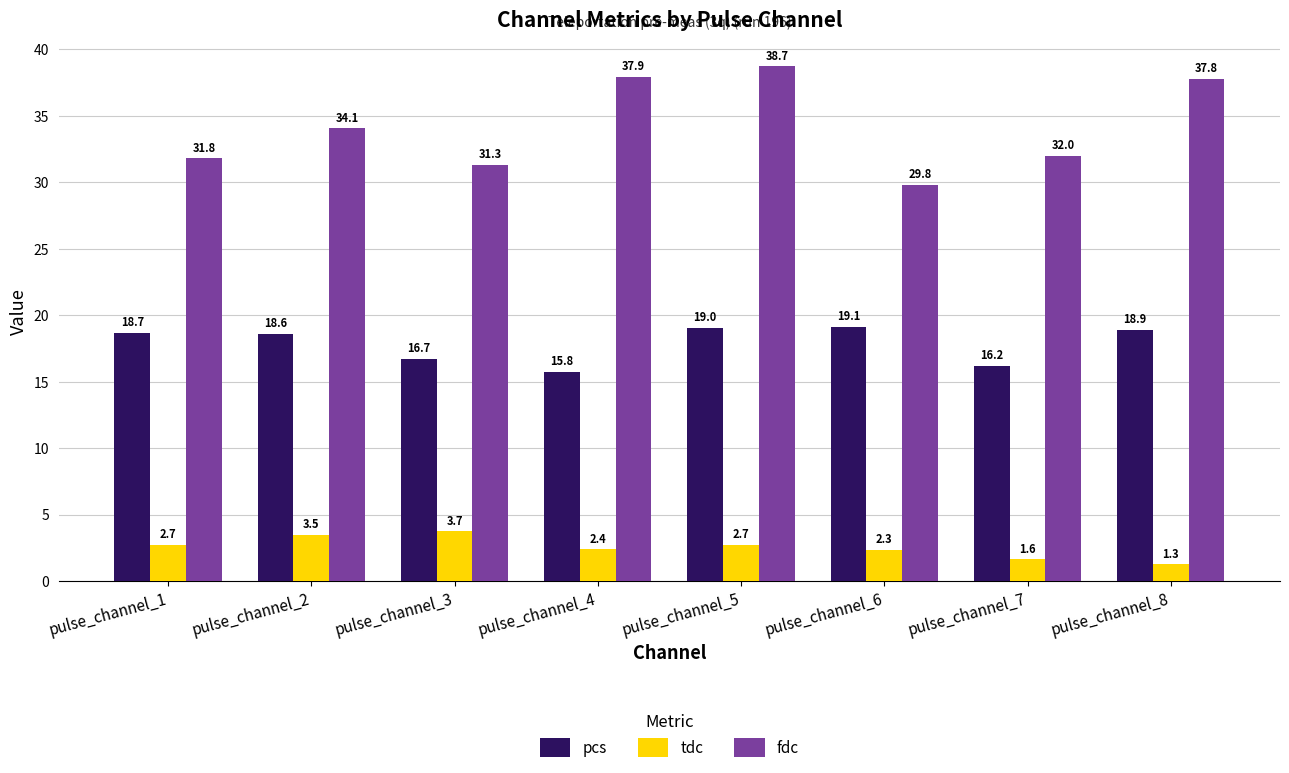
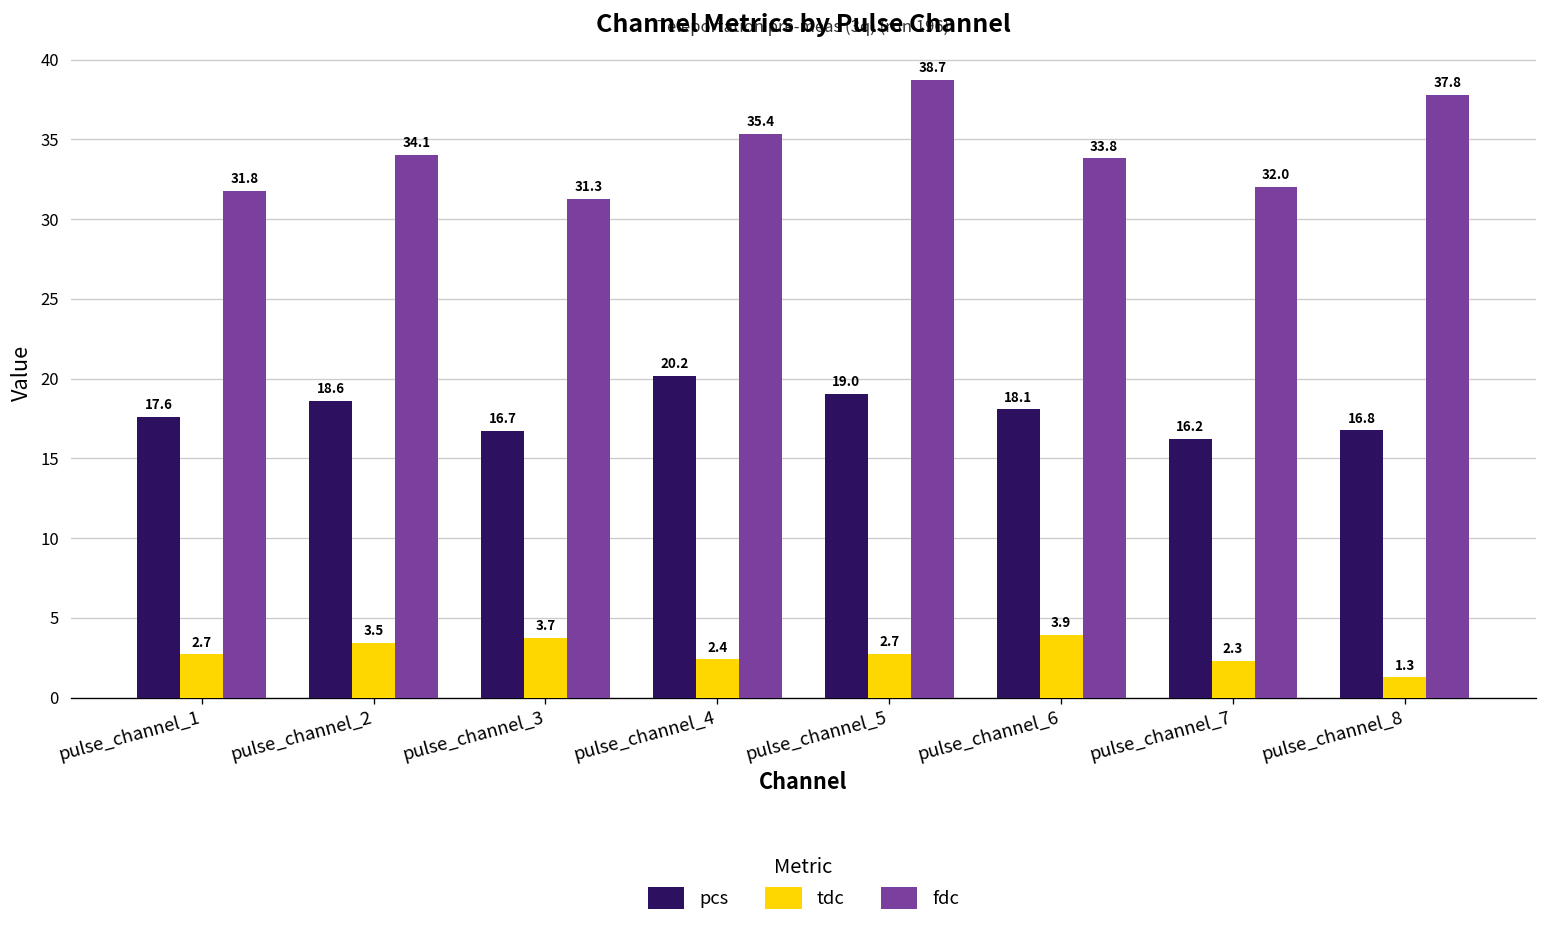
pcs, pulse_channel_1: 18.7 -> 17.6
pcs, pulse_channel_4: 15.8 -> 20.2
fdc, pulse_channel_4: 37.9 -> 35.4
pcs, pulse_channel_6: 19.1 -> 18.1
tdc, pulse_channel_6: 2.3 -> 3.9
fdc, pulse_channel_6: 29.8 -> 33.8
tdc, pulse_channel_7: 1.6 -> 2.3
pcs, pulse_channel_8: 18.9 -> 16.8
